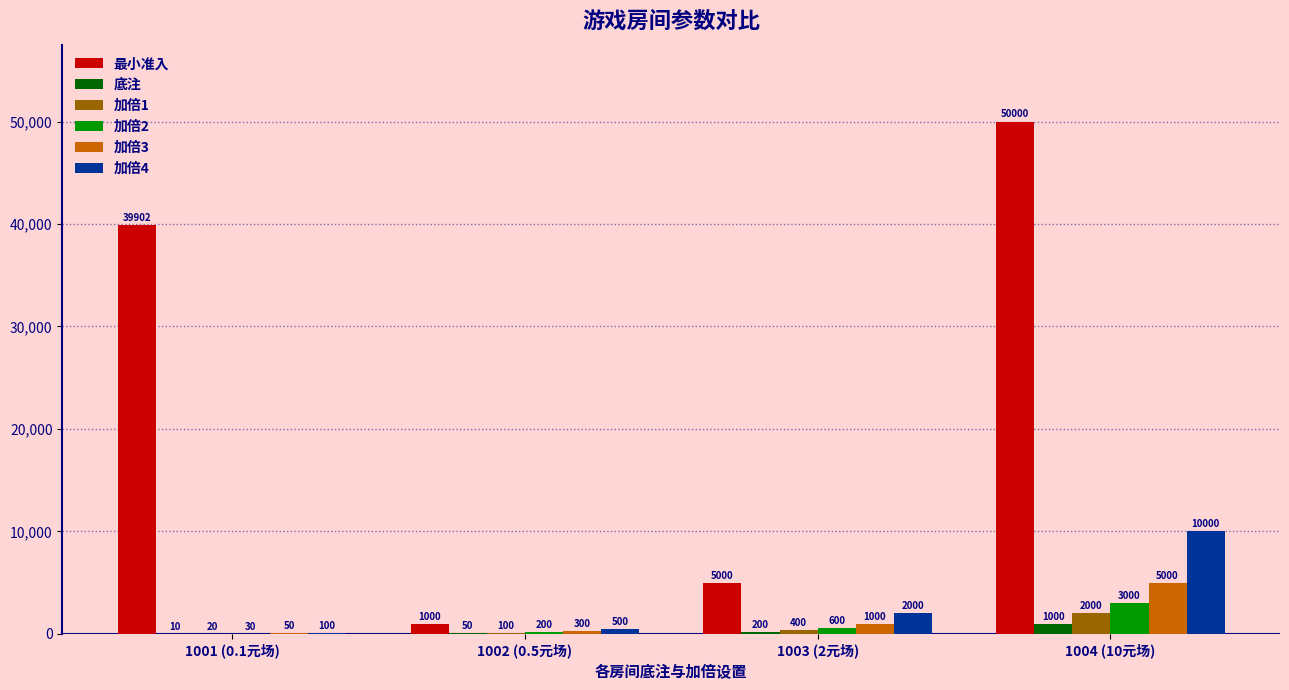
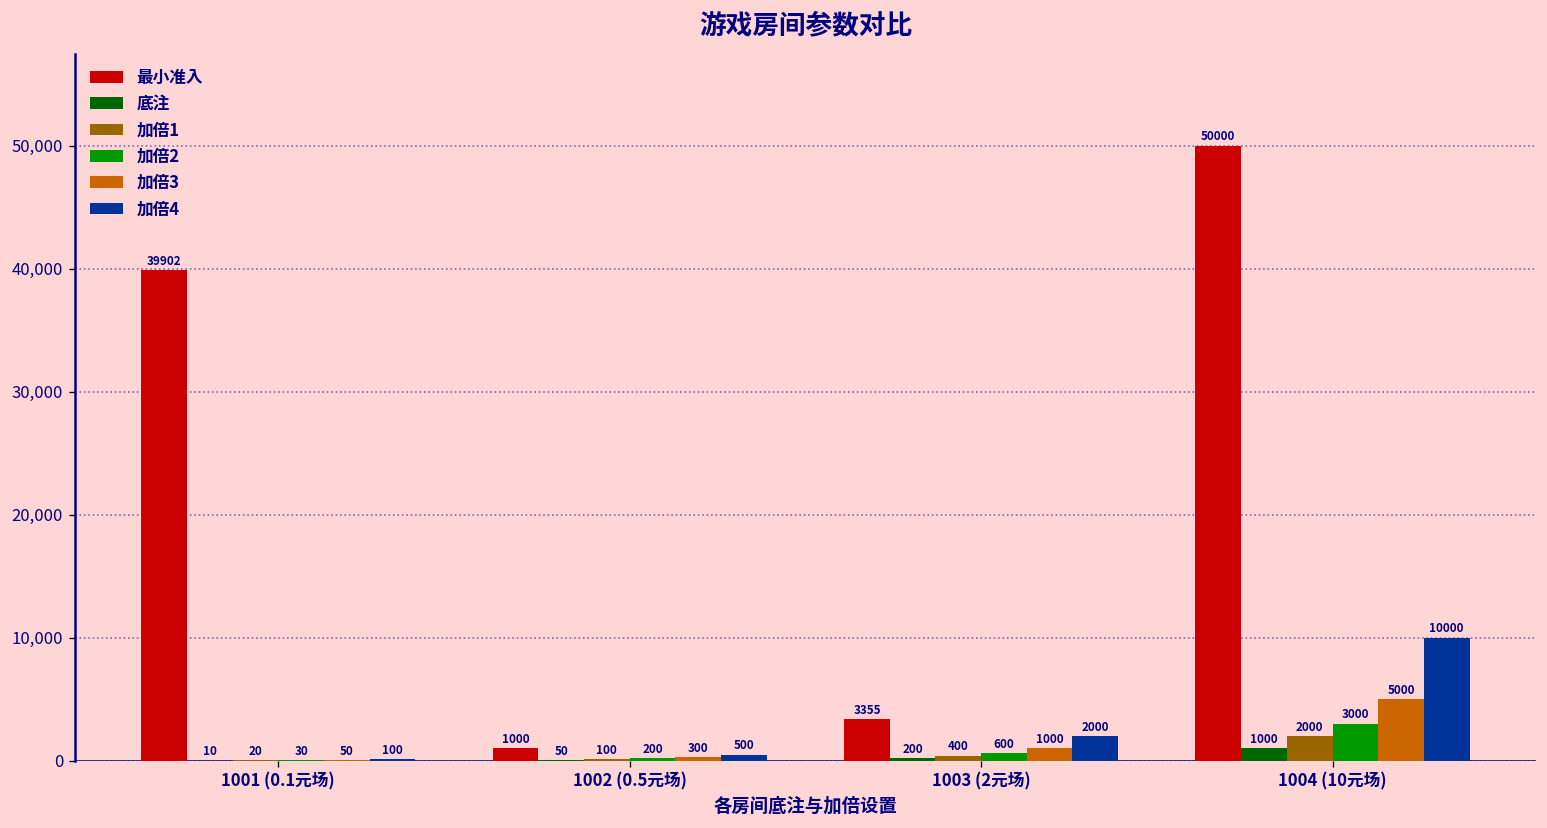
最小准入, 1003 (2元场): 5000 -> 3355
